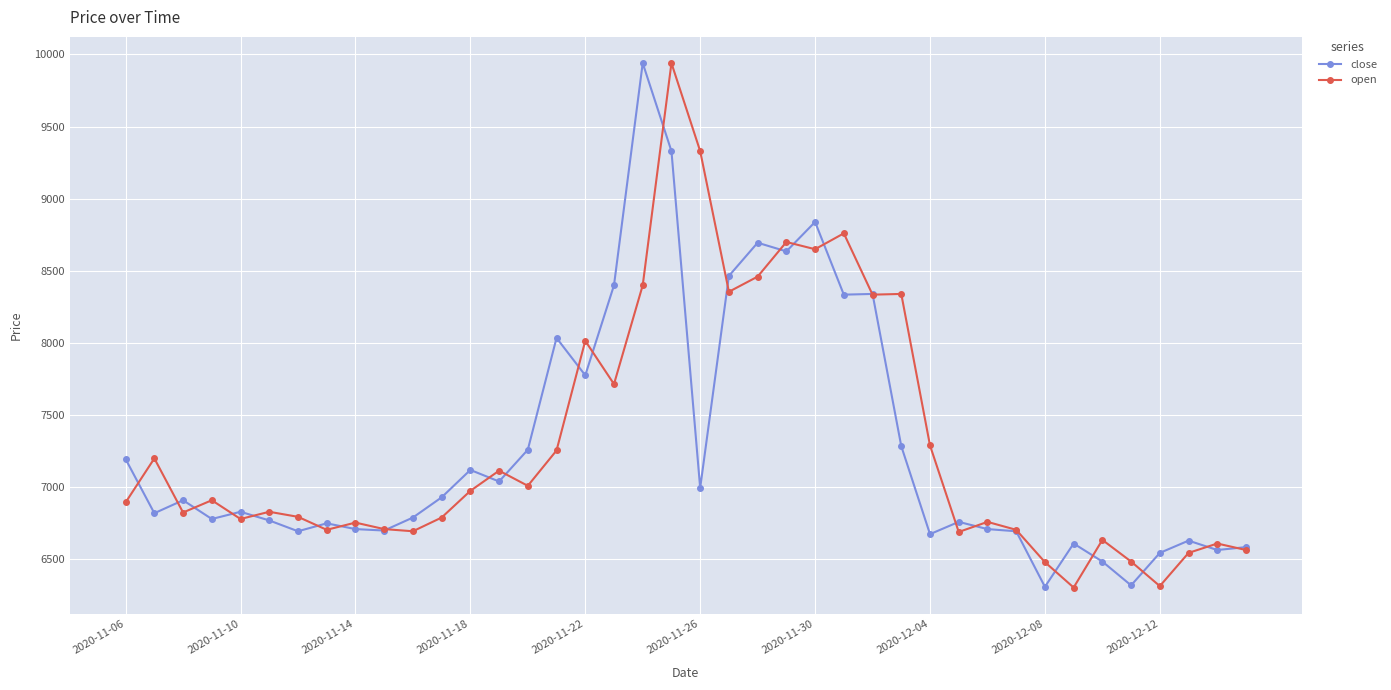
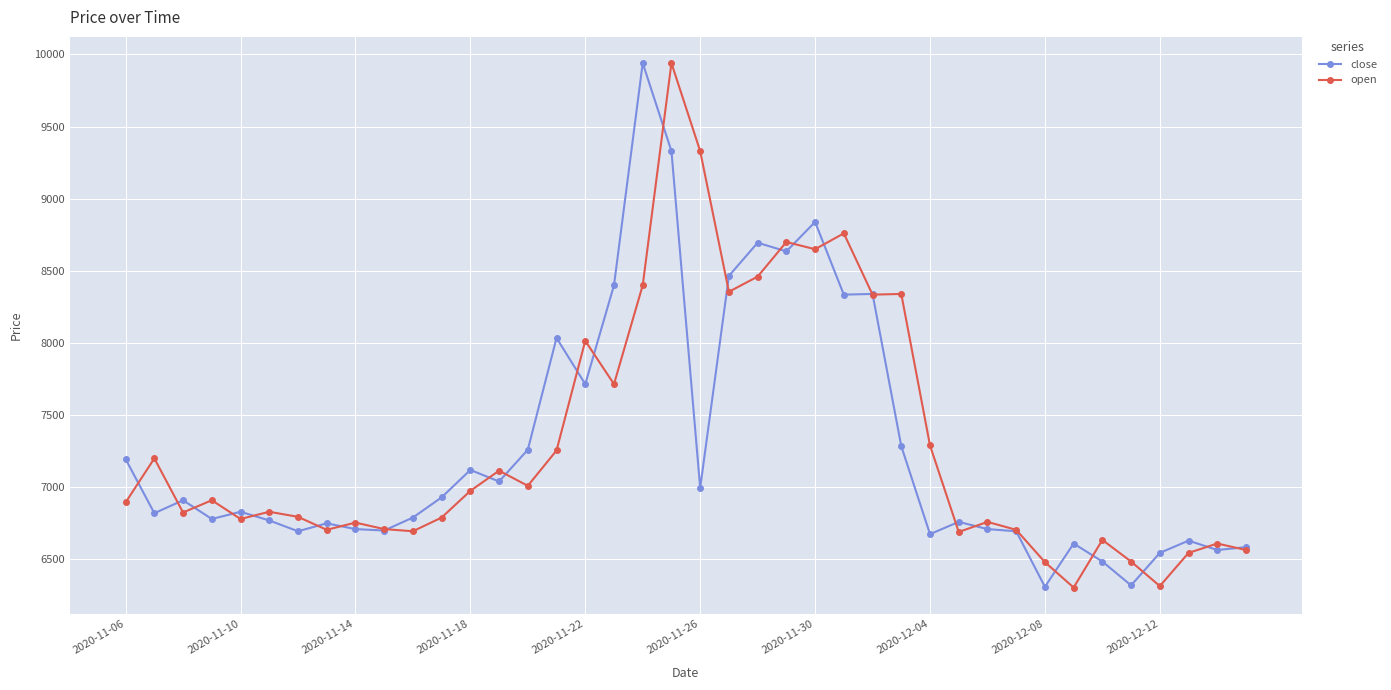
close, 2020-11-22: 7780 -> 7720
